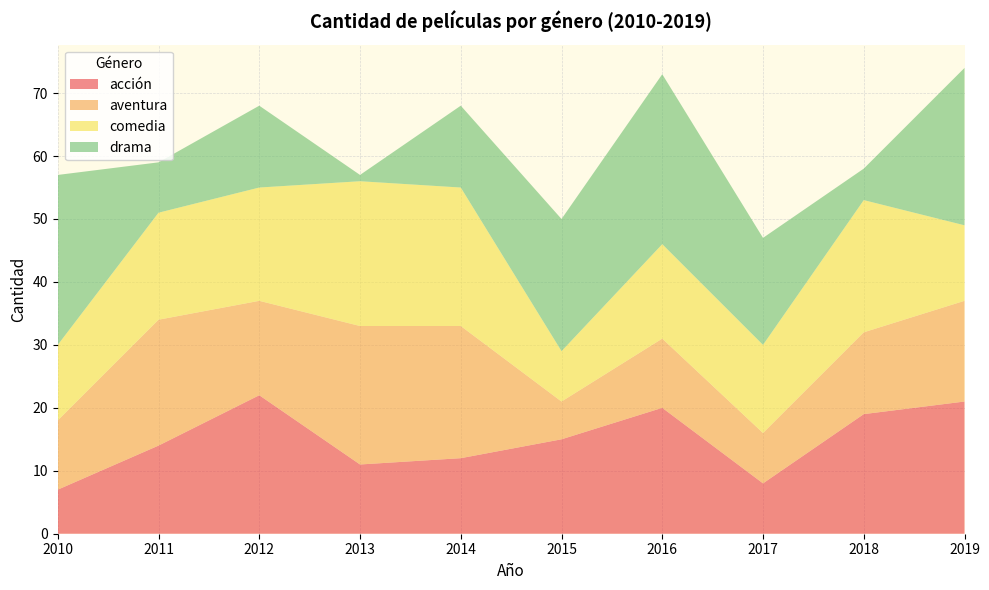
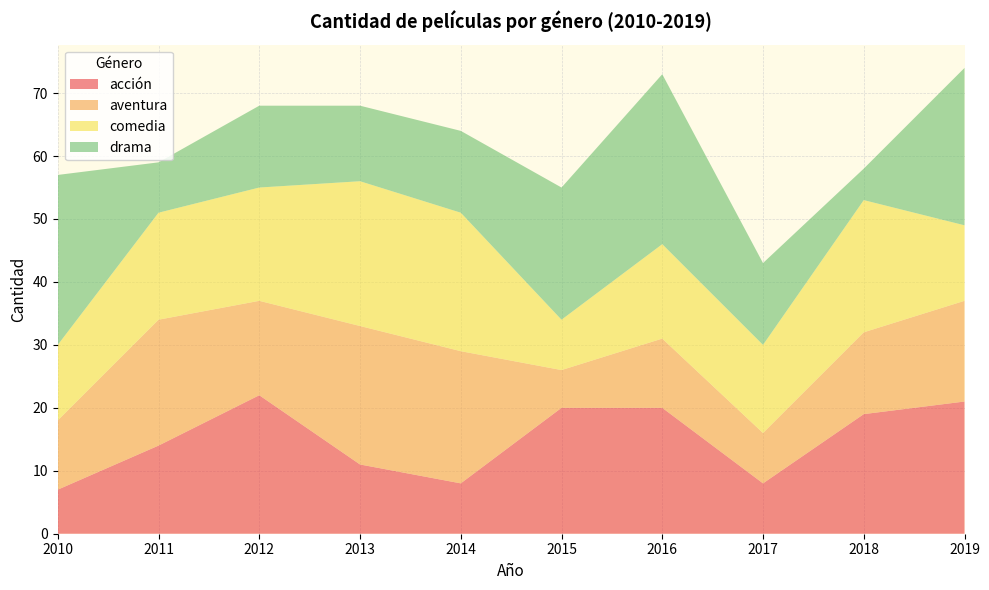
drama, 2013: 1 -> 12
acción, 2014: 12 -> 8
acción, 2015: 15 -> 20
drama, 2017: 17 -> 13
